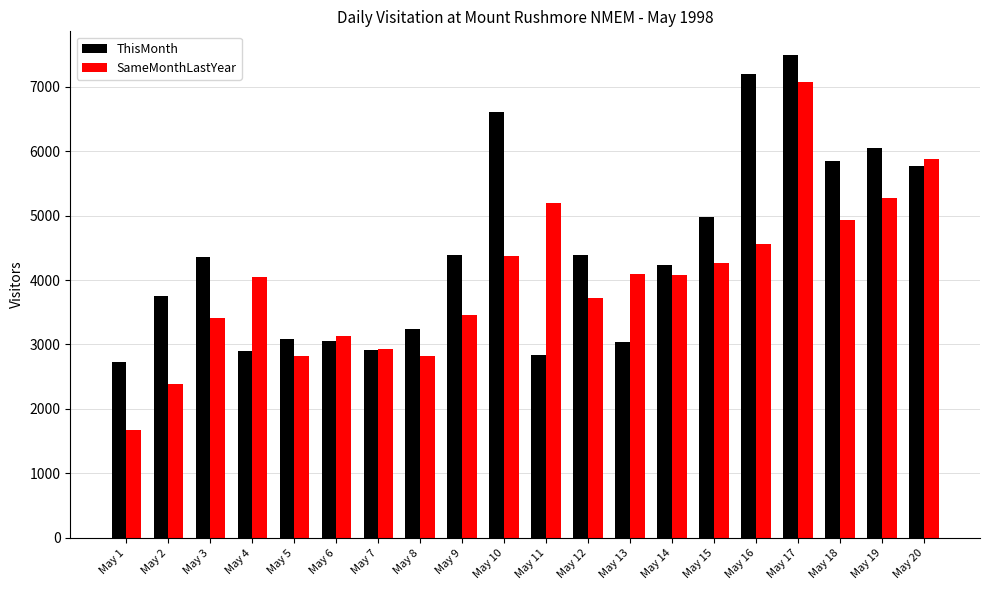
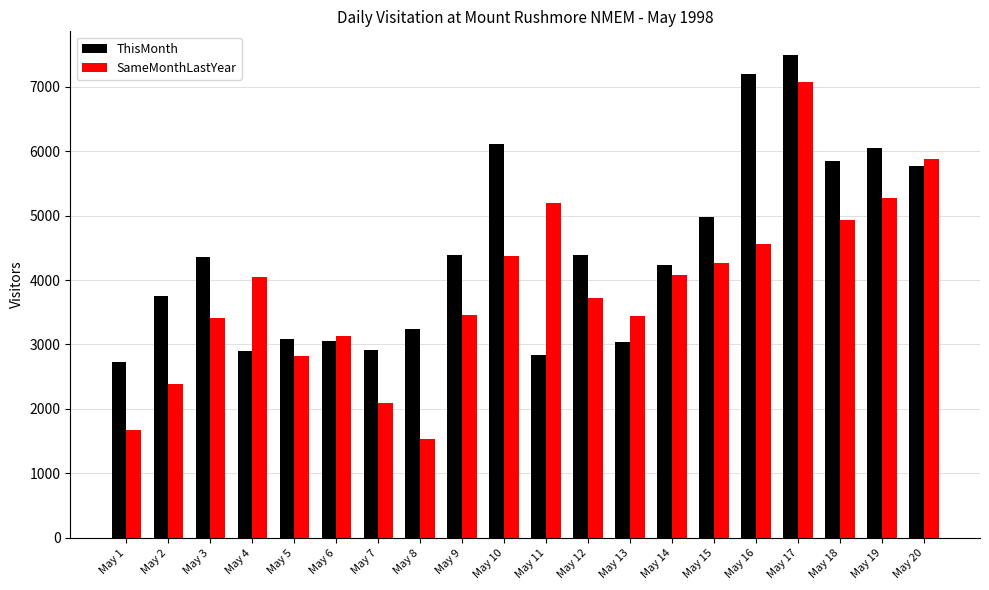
SameMonthLastYear, May 7: 2900 -> 2100
SameMonthLastYear, May 8: 2800 -> 1500
ThisMonth, May 10: 6600 -> 6100
SameMonthLastYear, May 13: 4100 -> 3400
